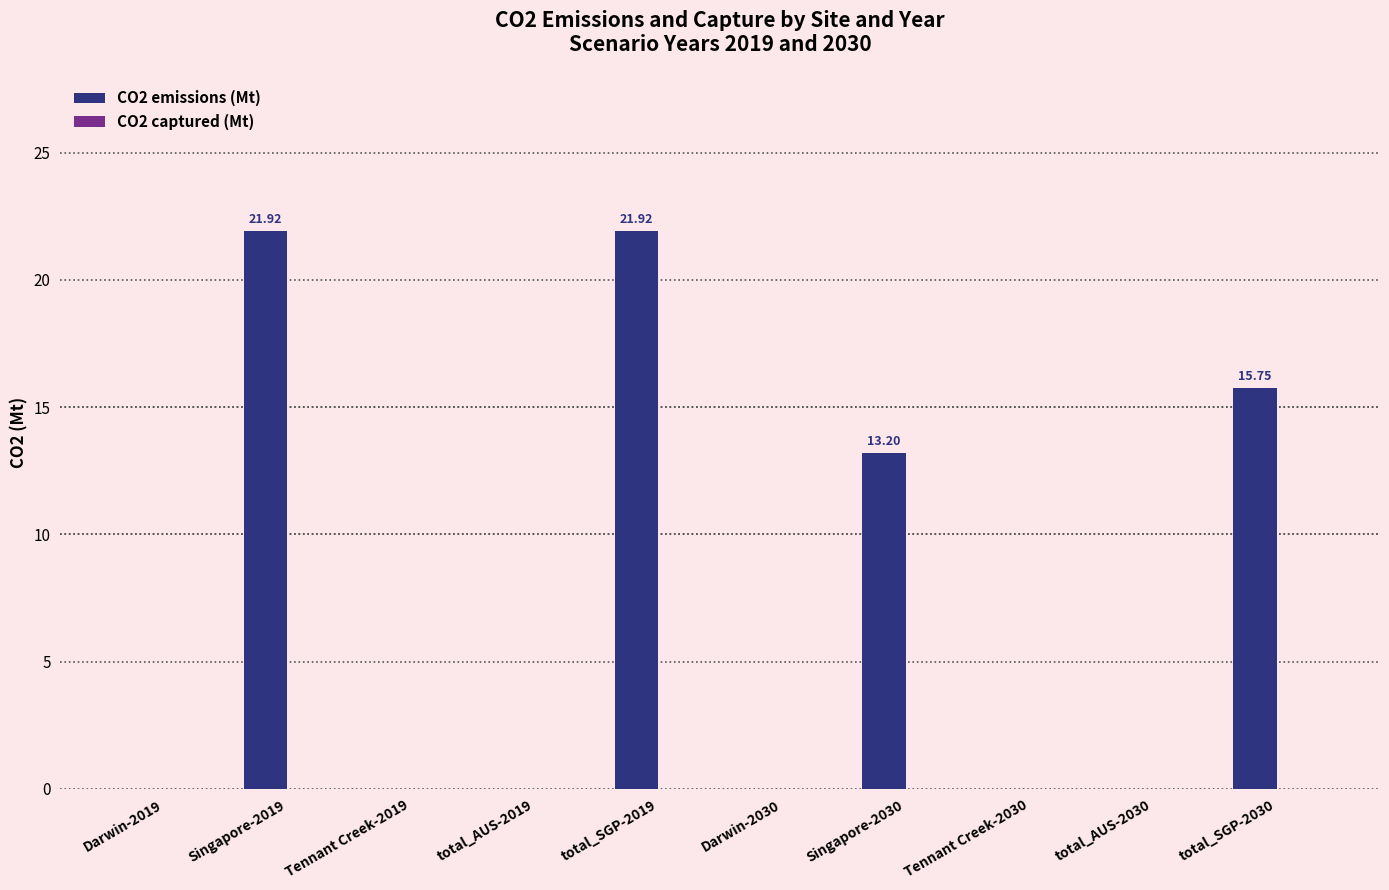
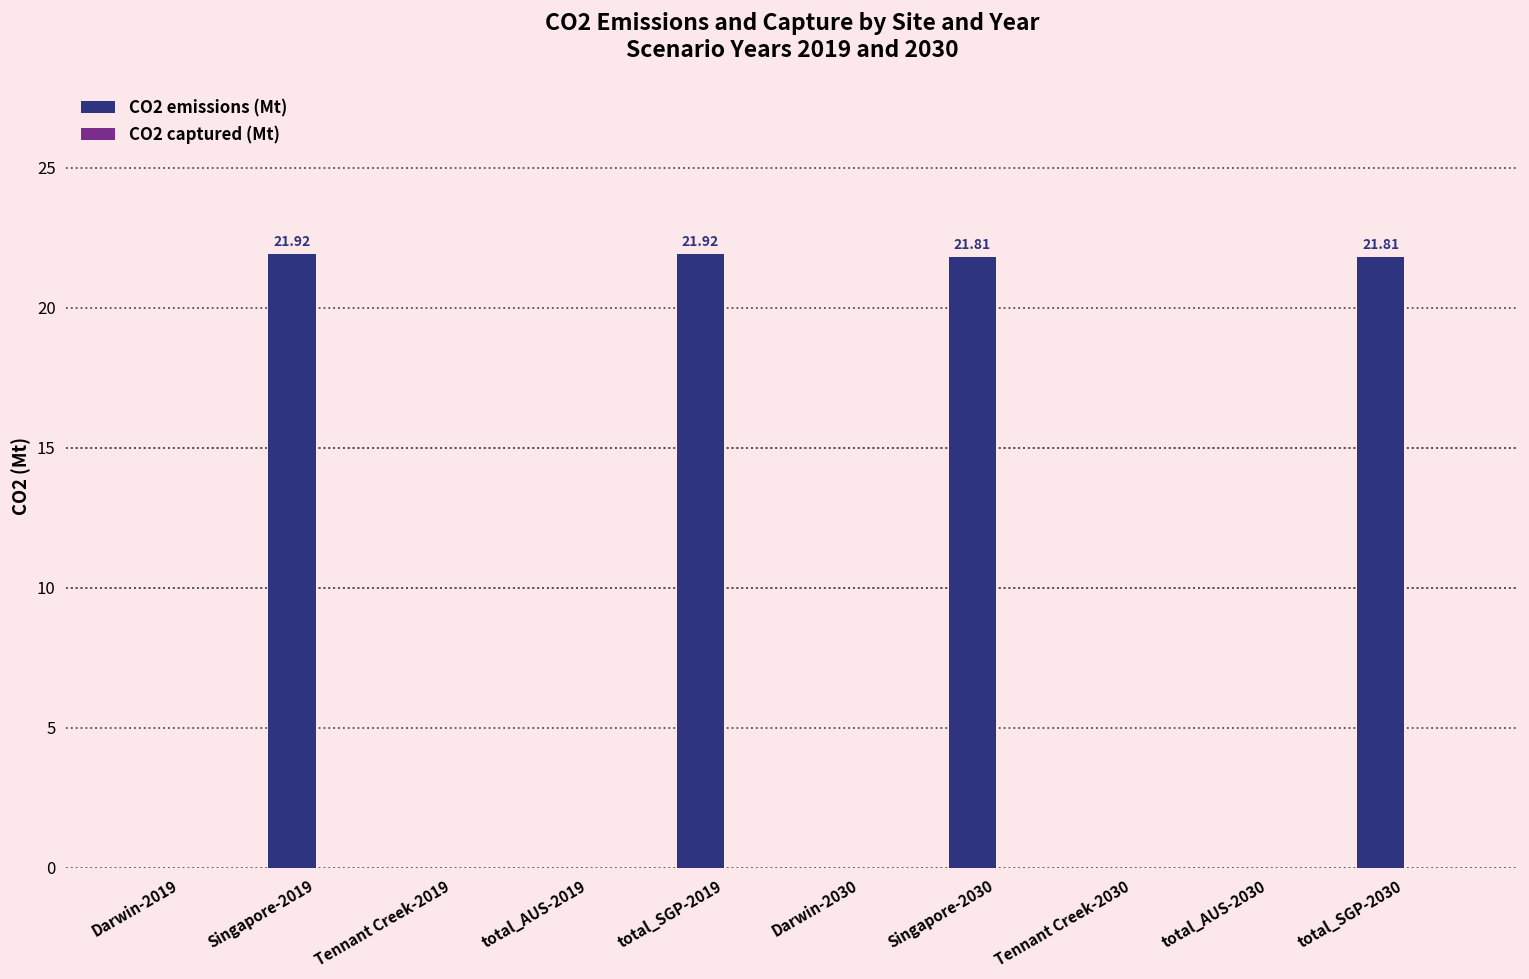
CO2 emissions (Mt), Singapore-2030: 13.20 -> 21.81
CO2 emissions (Mt), total_SGP-2030: 15.75 -> 21.81
